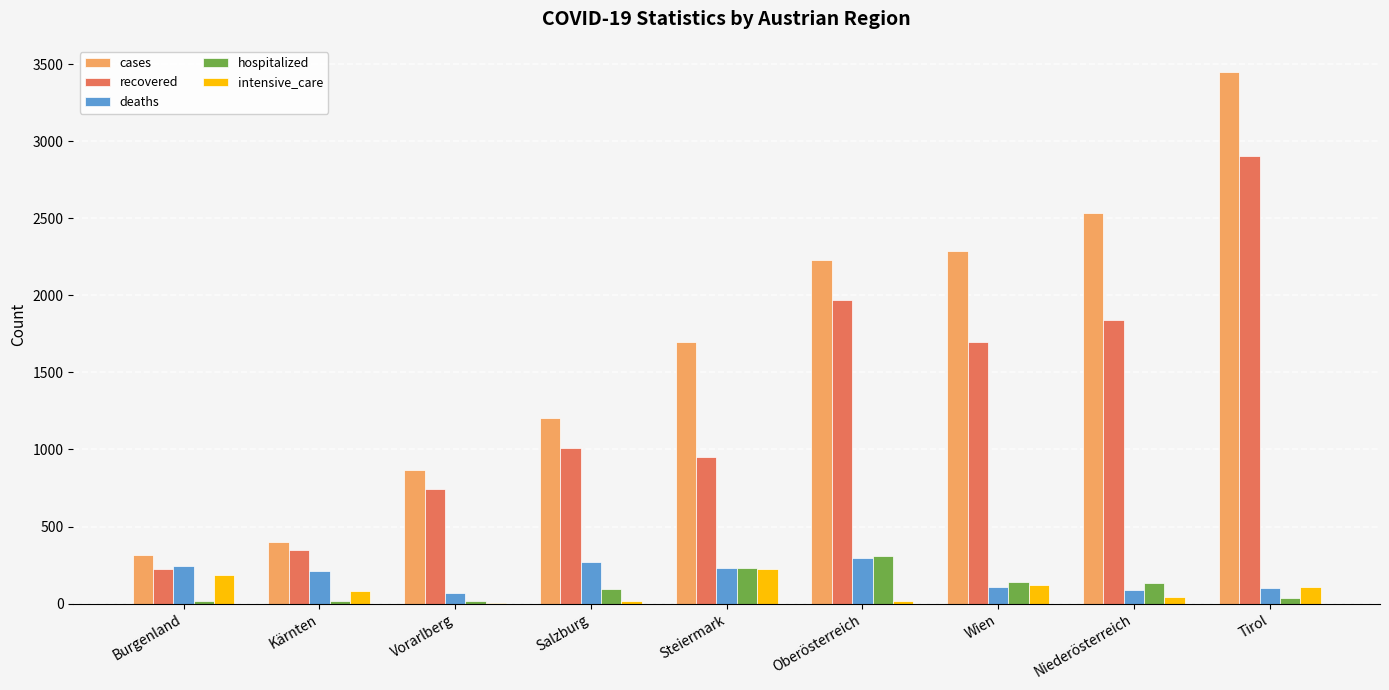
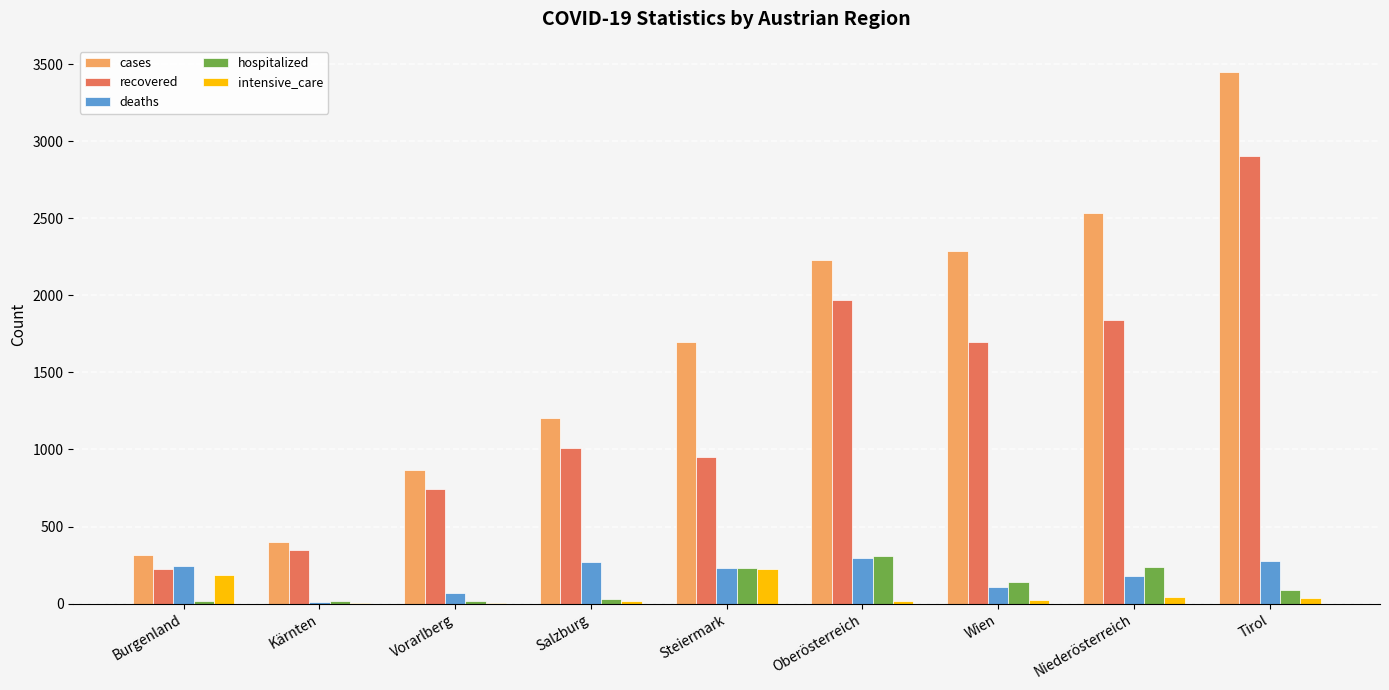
deaths, Kärnten: 210 -> 10
intensive_care, Kärnten: 80 -> 10
hospitalized, Salzburg: 90 -> 30
intensive_care, Wien: 120 -> 20
deaths, Niederösterreich: 90 -> 180
hospitalized, Niederösterreich: 130 -> 240
deaths, Tirol: 100 -> 280
hospitalized, Tirol: 40 -> 90
intensive_care, Tirol: 110 -> 40
